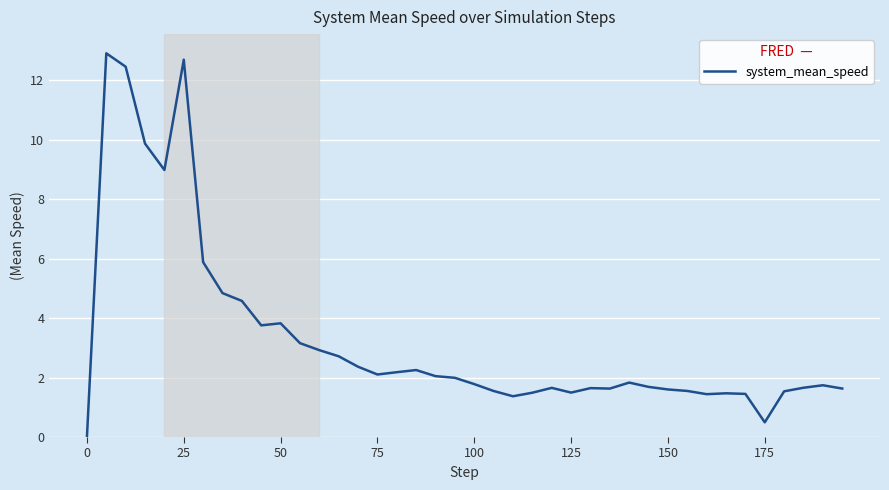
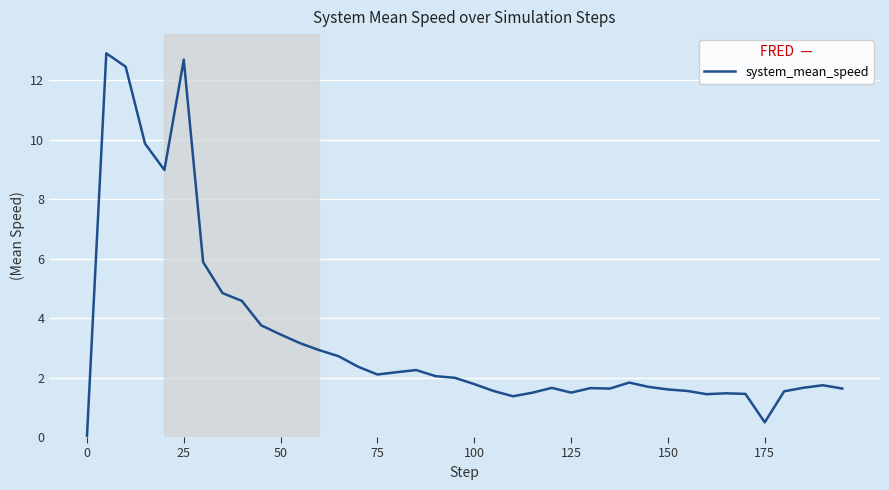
50: 3.8 -> 3.4
